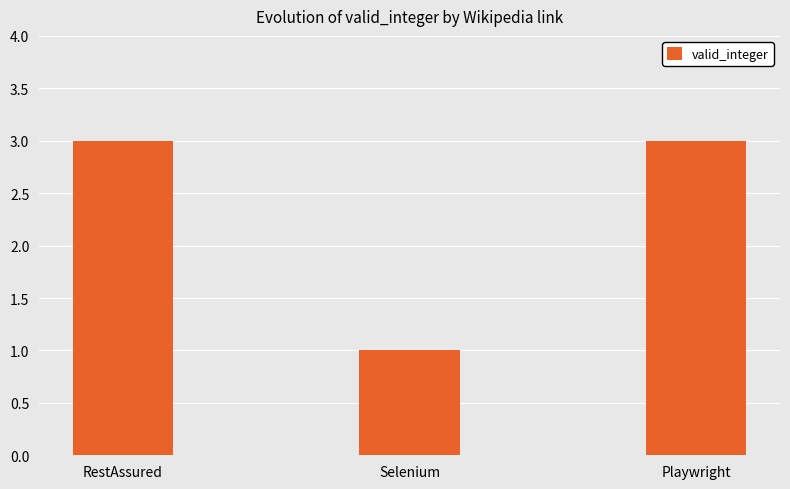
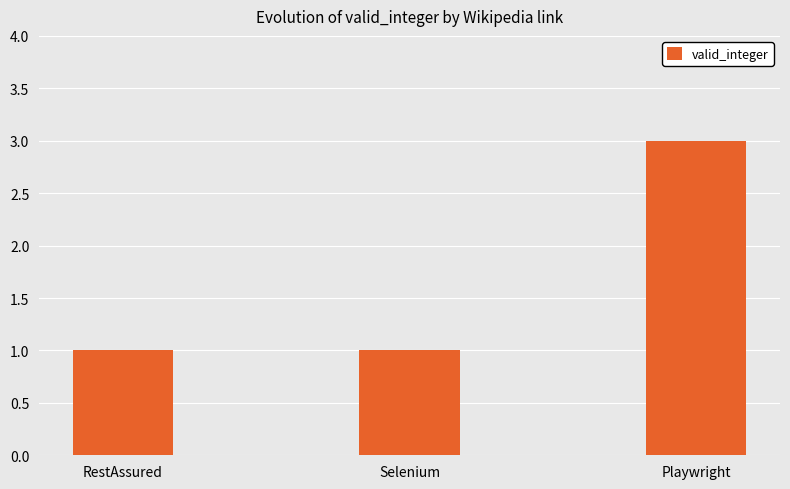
RestAssured: 3 -> 1
